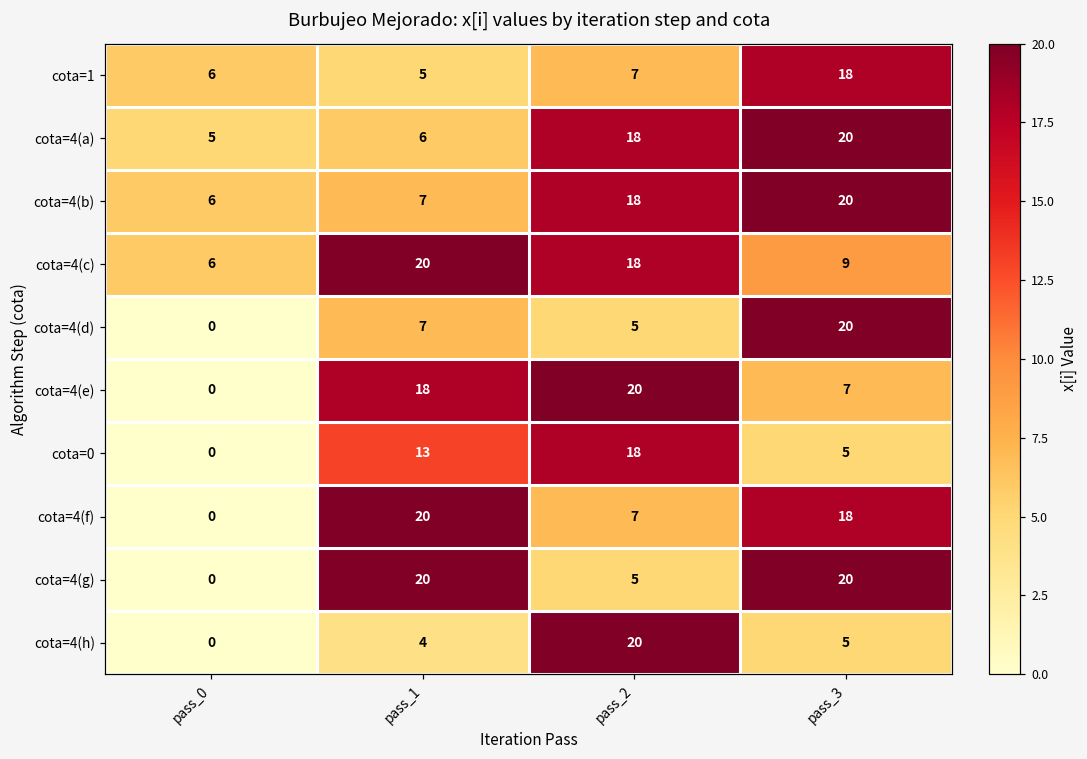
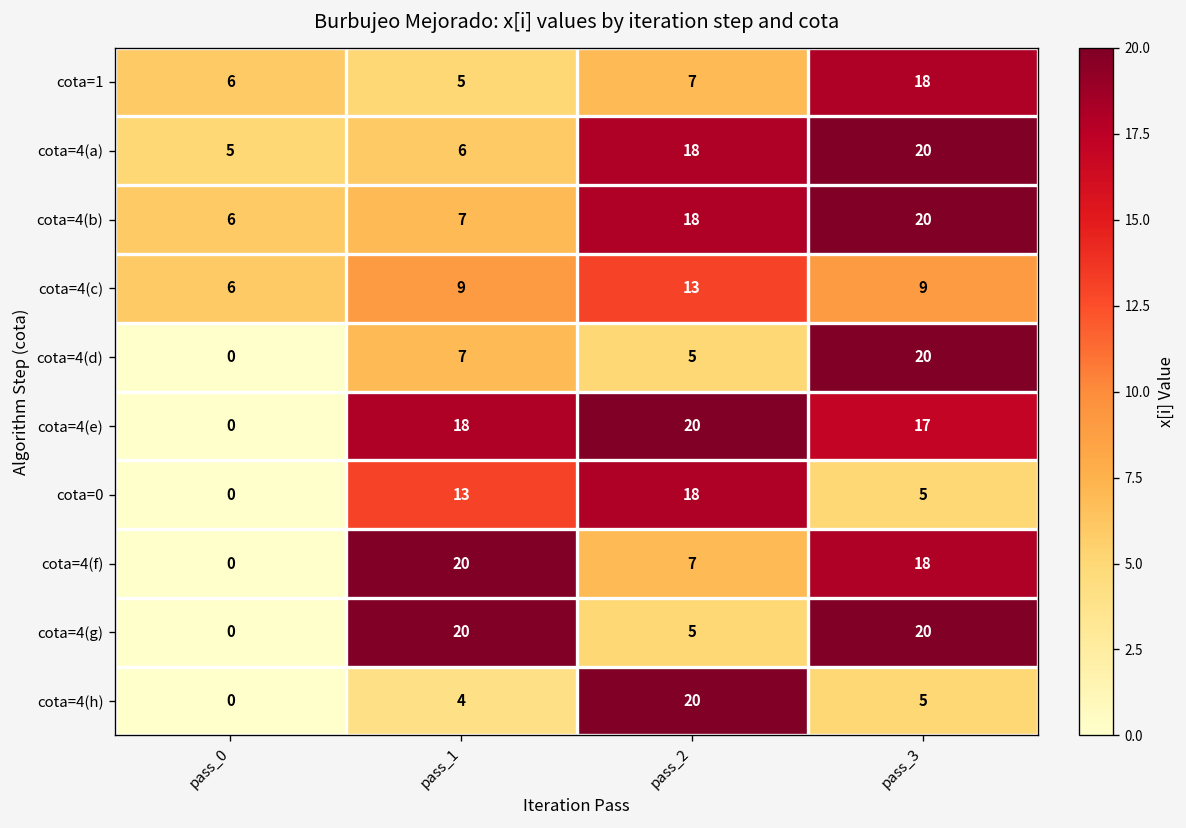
cota=4(c), pass_1: 20 -> 9
cota=4(c), pass_2: 18 -> 13
cota=4(e), pass_3: 7 -> 17
